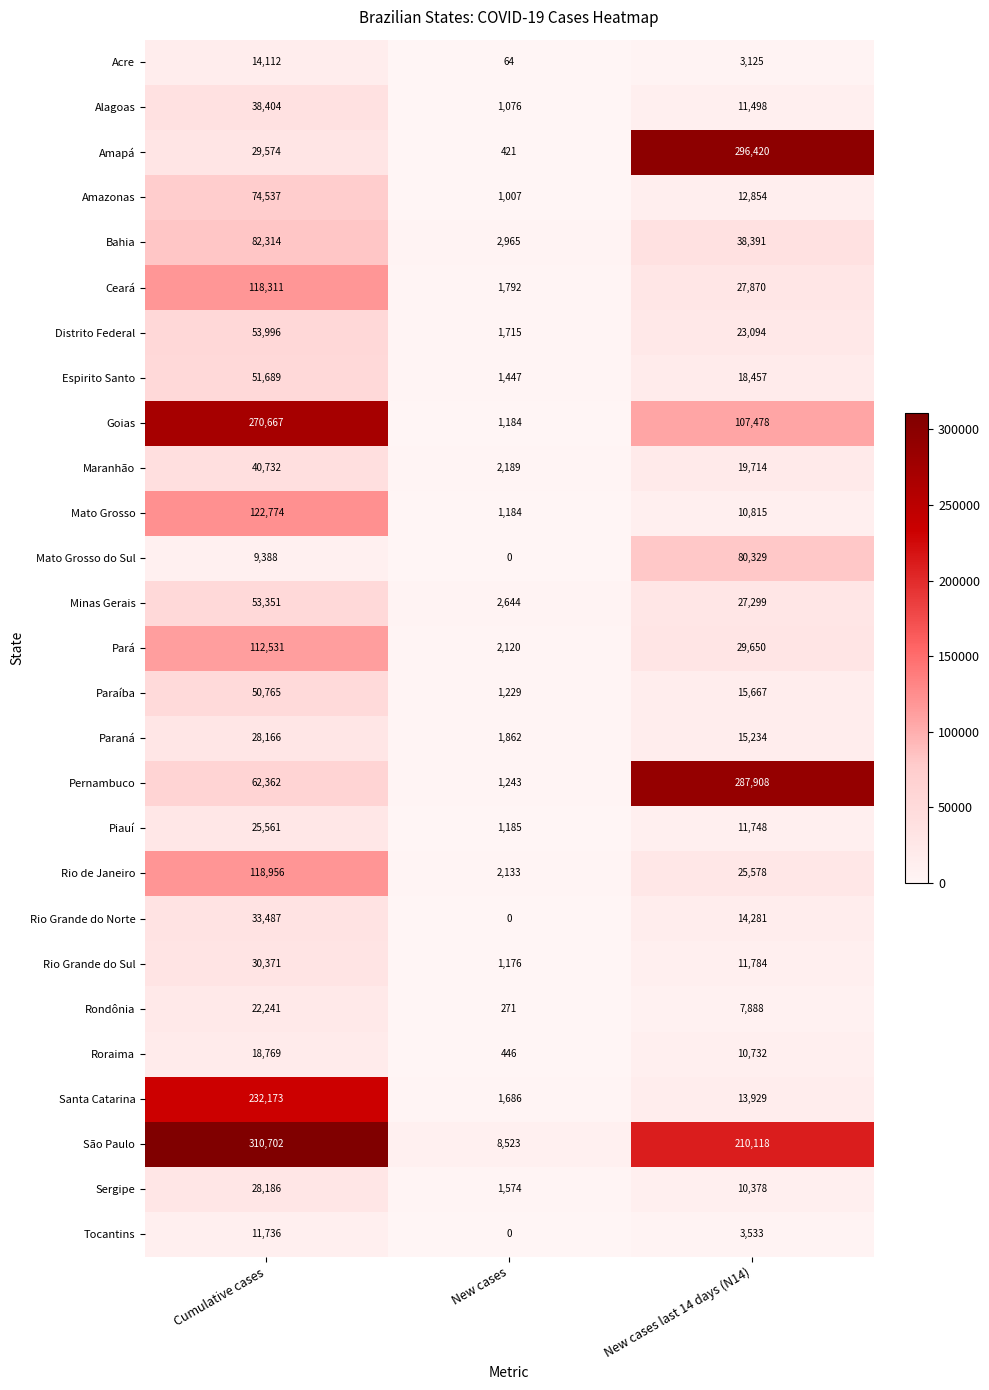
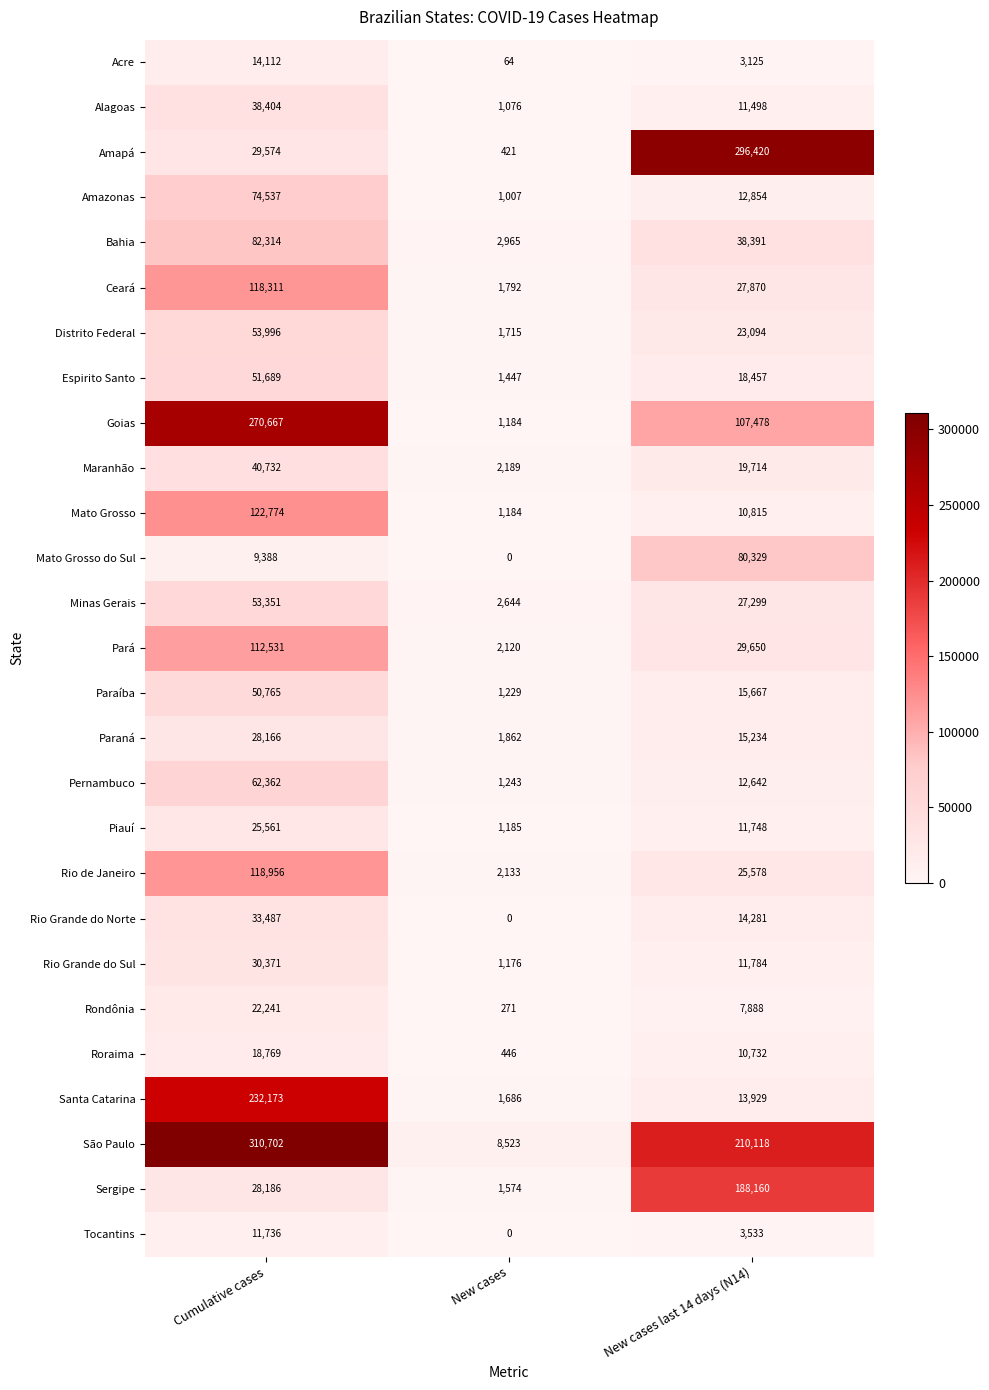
Pernambuco, New cases last 14 days (N14): 287,908 -> 12,642
Sergipe, New cases last 14 days (N14): 10,378 -> 188,160
